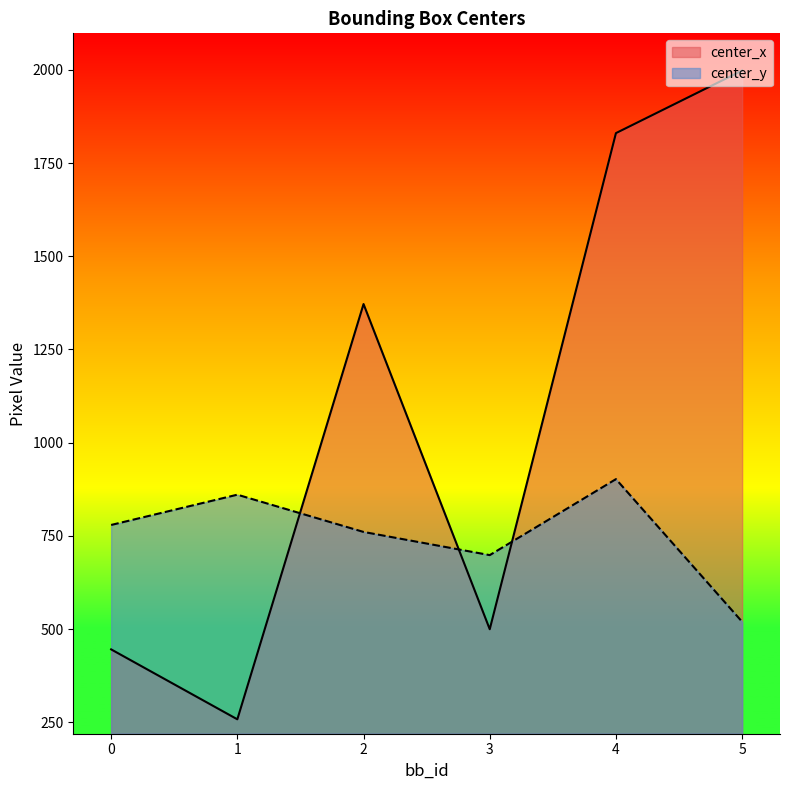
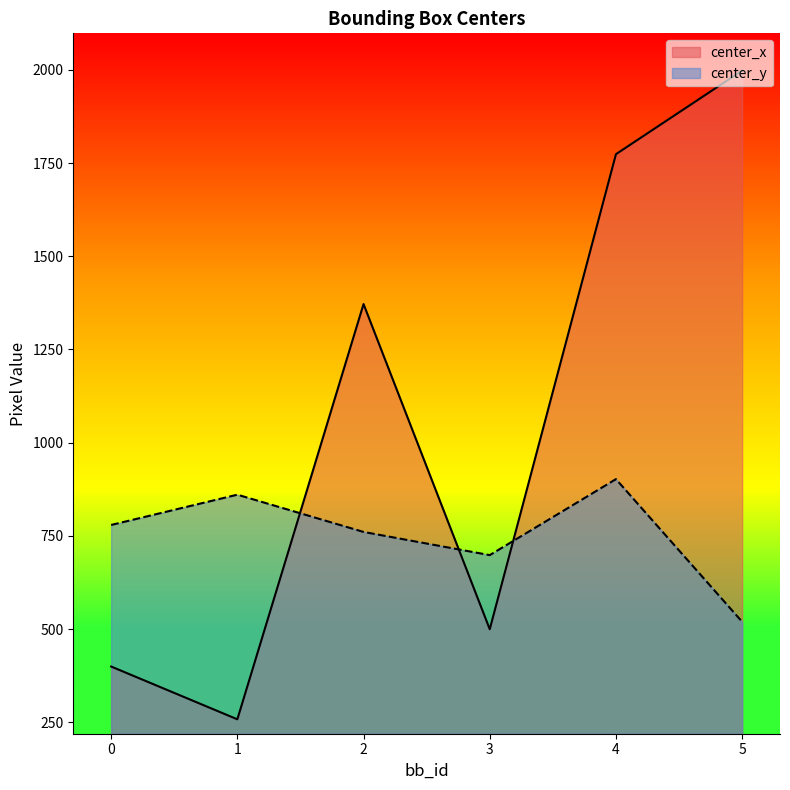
center_x, 0: 450 -> 400
center_x, 4: 1830 -> 1770
